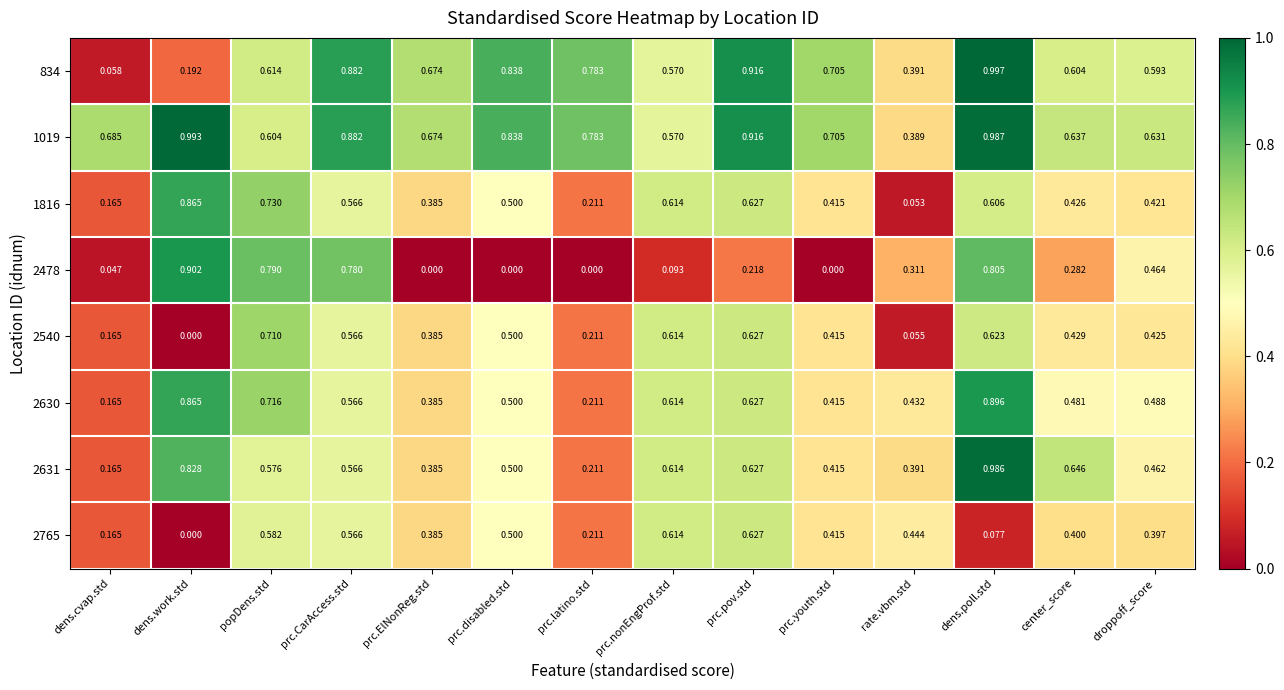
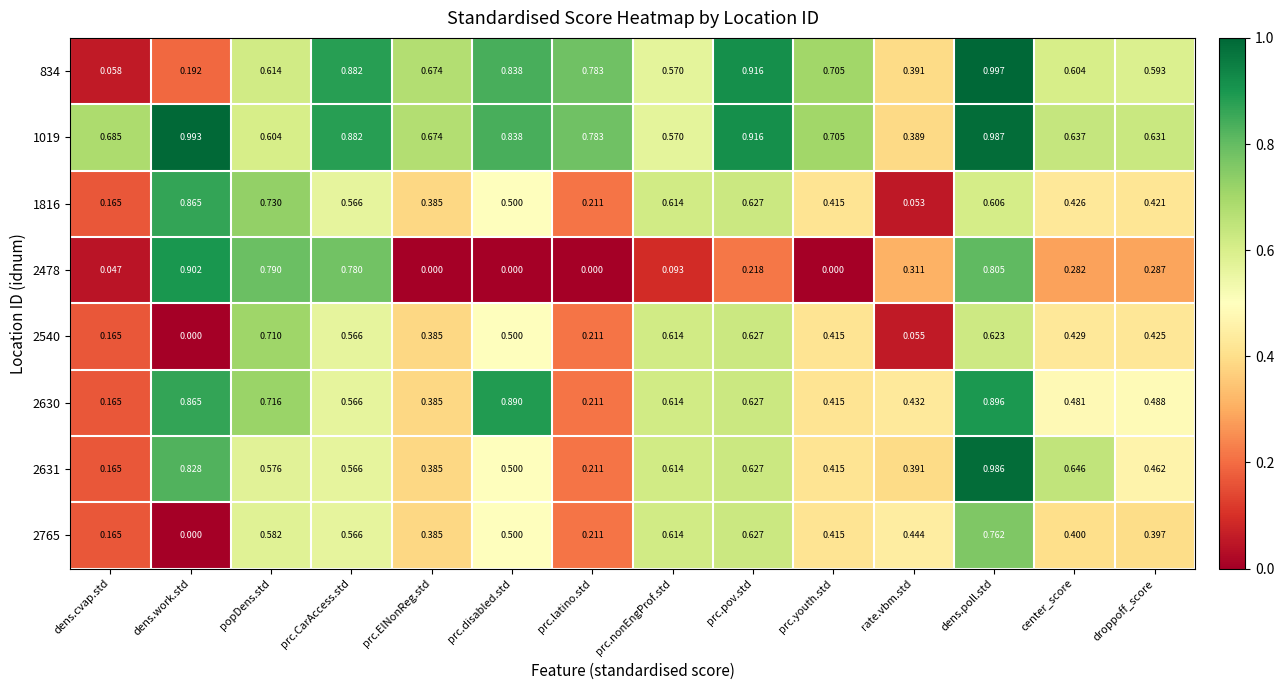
2478, droppoff_score: 0.464 -> 0.287
2630, prc.disabled.std: 0.500 -> 0.890
2765, dens.poll.std: 0.077 -> 0.762
